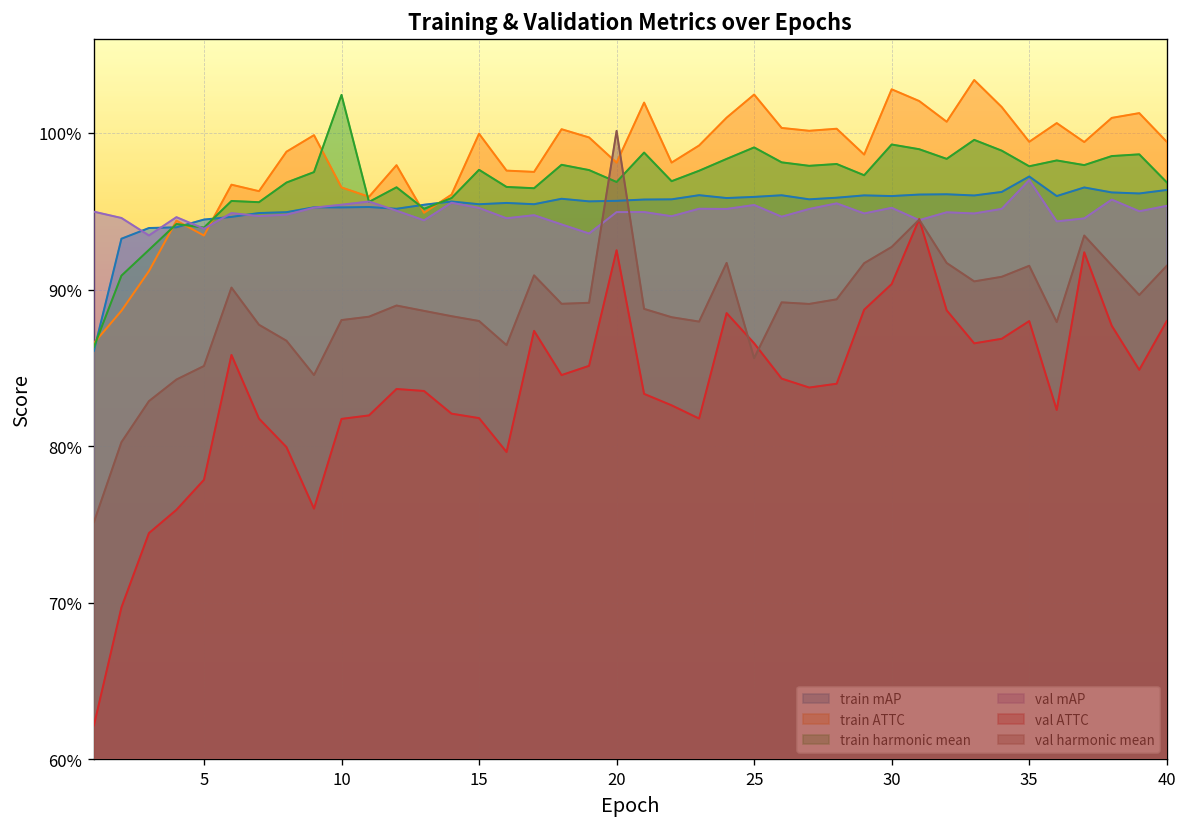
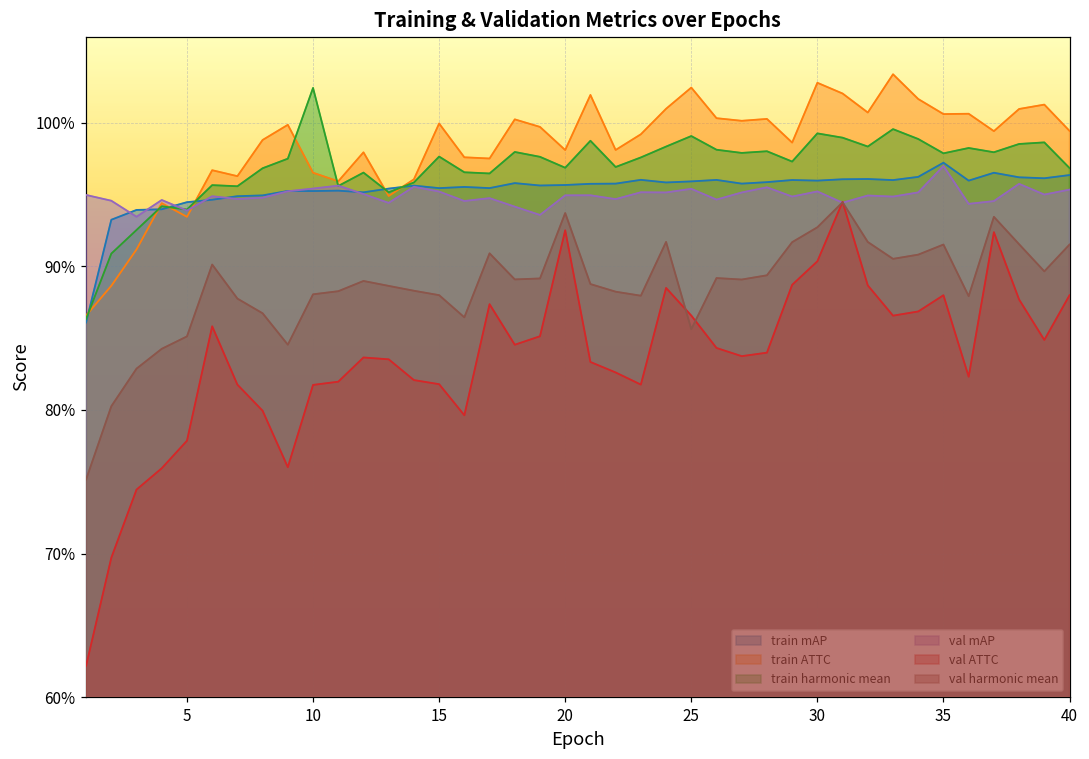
val harmonic mean, 20: 100.1% -> 93.7%
train ATTC, 35: 99.4% -> 100.6%
